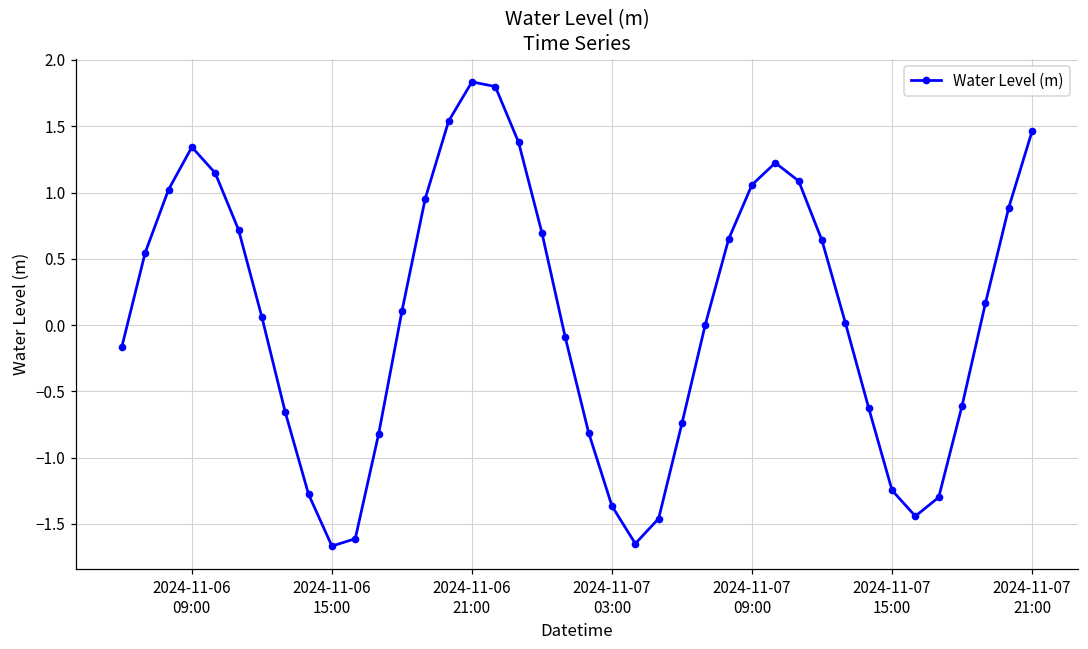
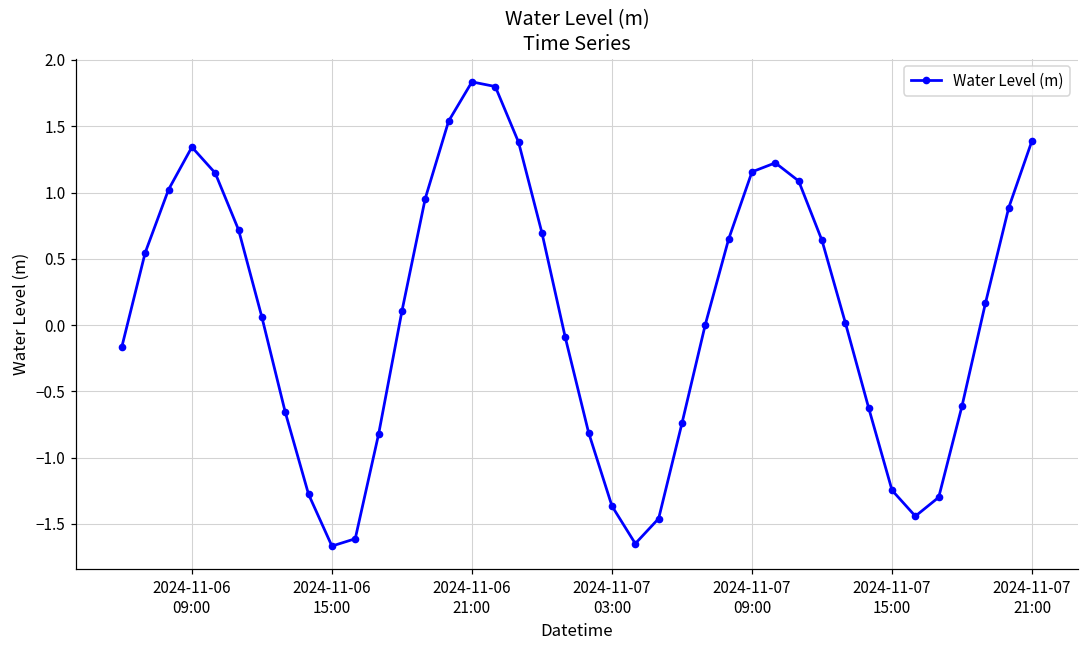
2024-11-07 09:00: 1.06 -> 1.16
2024-11-07 21:00: 1.46 -> 1.39
